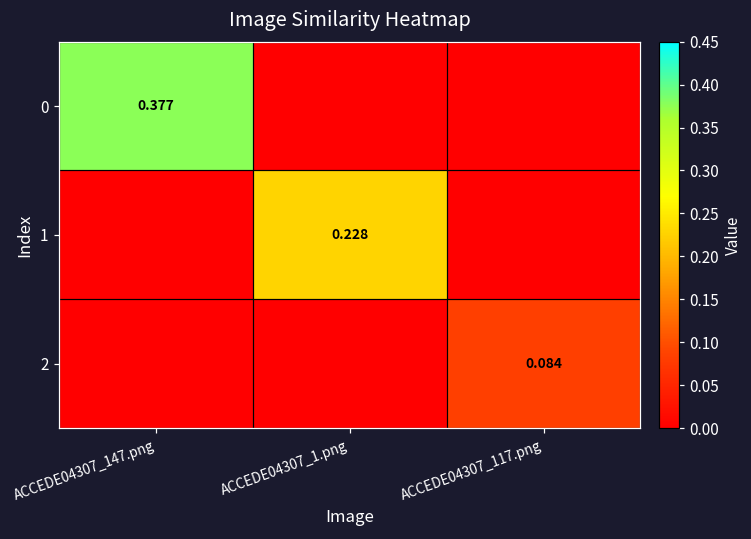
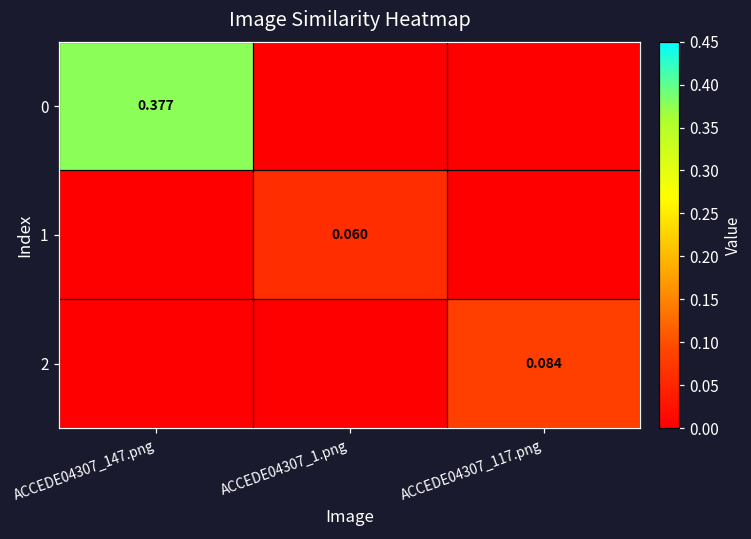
1, ACCEDE04307_1.png: 0.228 -> 0.060
